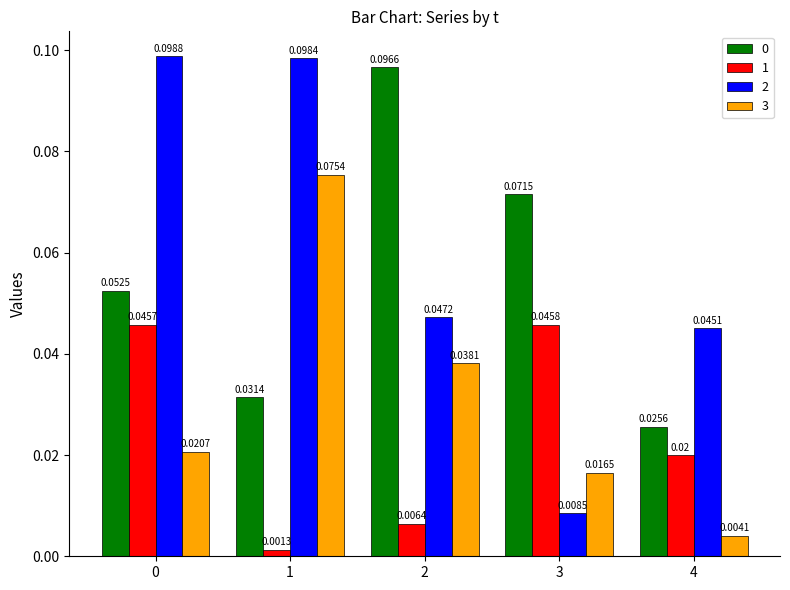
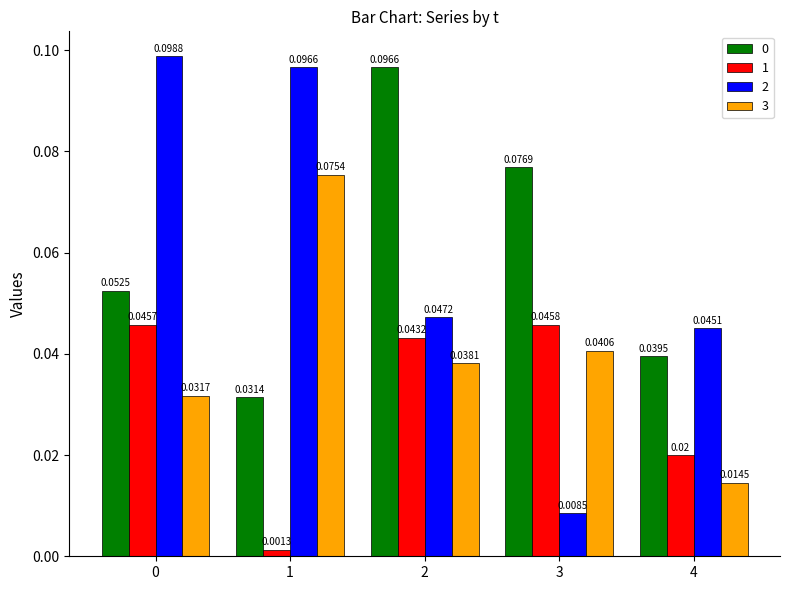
3, 0: 0.0207 -> 0.0317
2, 1: 0.0984 -> 0.0966
1, 2: 0.0064 -> 0.0432
0, 3: 0.0715 -> 0.0769
3, 3: 0.0165 -> 0.0406
0, 4: 0.0256 -> 0.0395
3, 4: 0.0041 -> 0.0145
